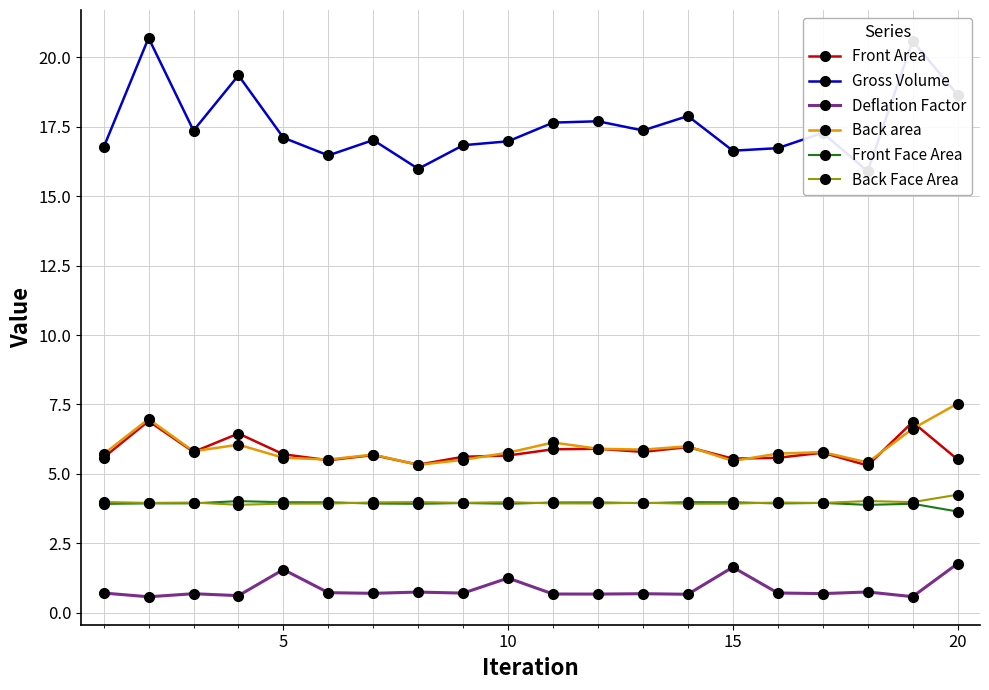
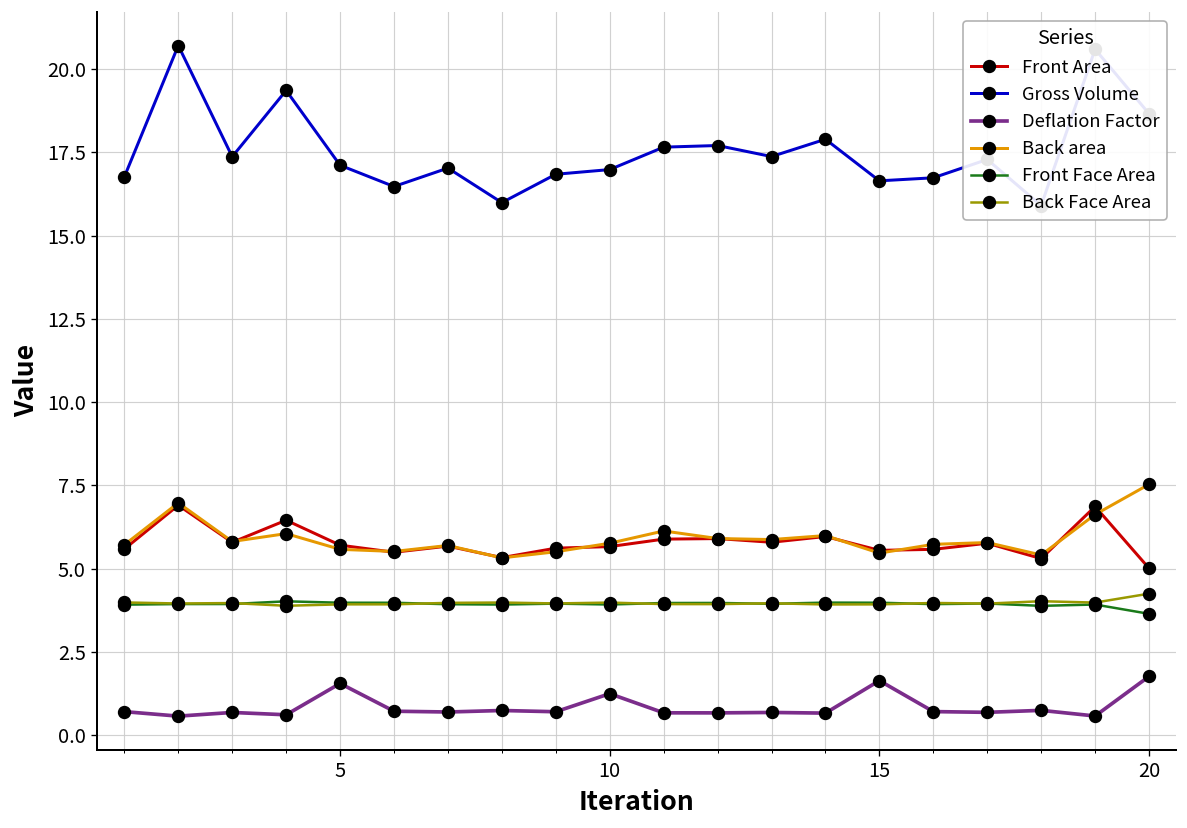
Front Area, 20: 5.5 -> 5.0
